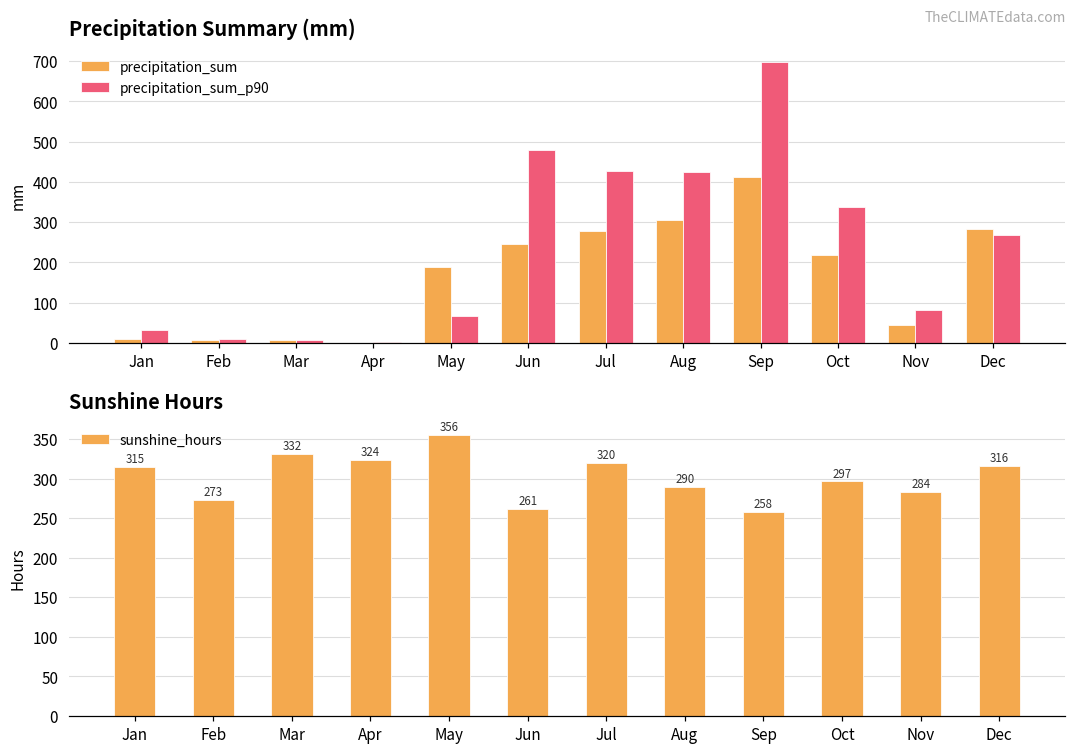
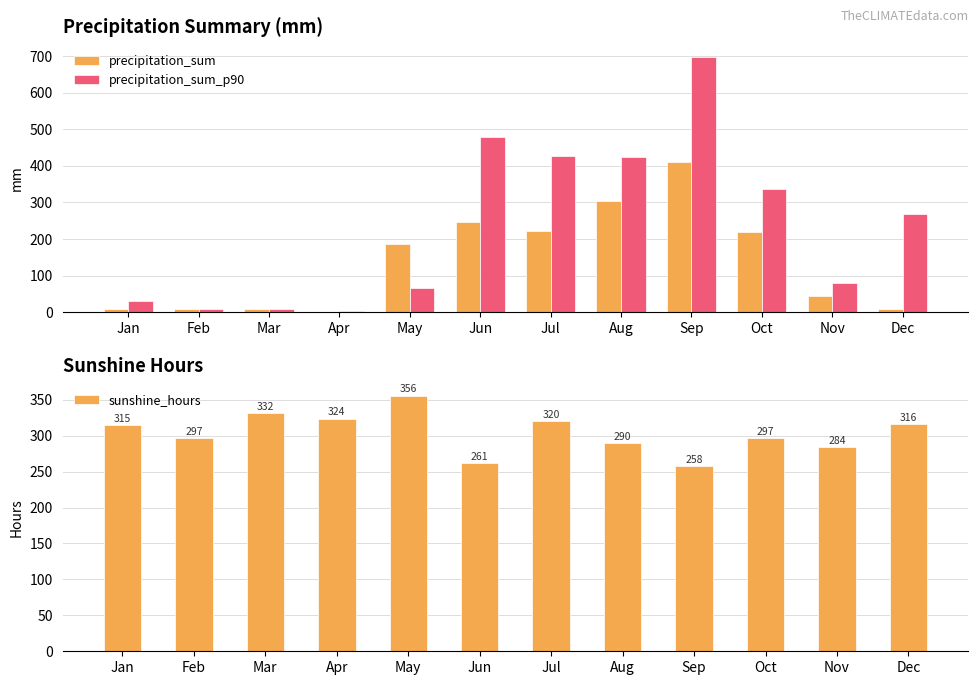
Precipitation Summary (mm), precipitation_sum, Jul: 280 -> 220
Precipitation Summary (mm), precipitation_sum, Dec: 280 -> 10
Sunshine Hours, Feb: 273 -> 297
